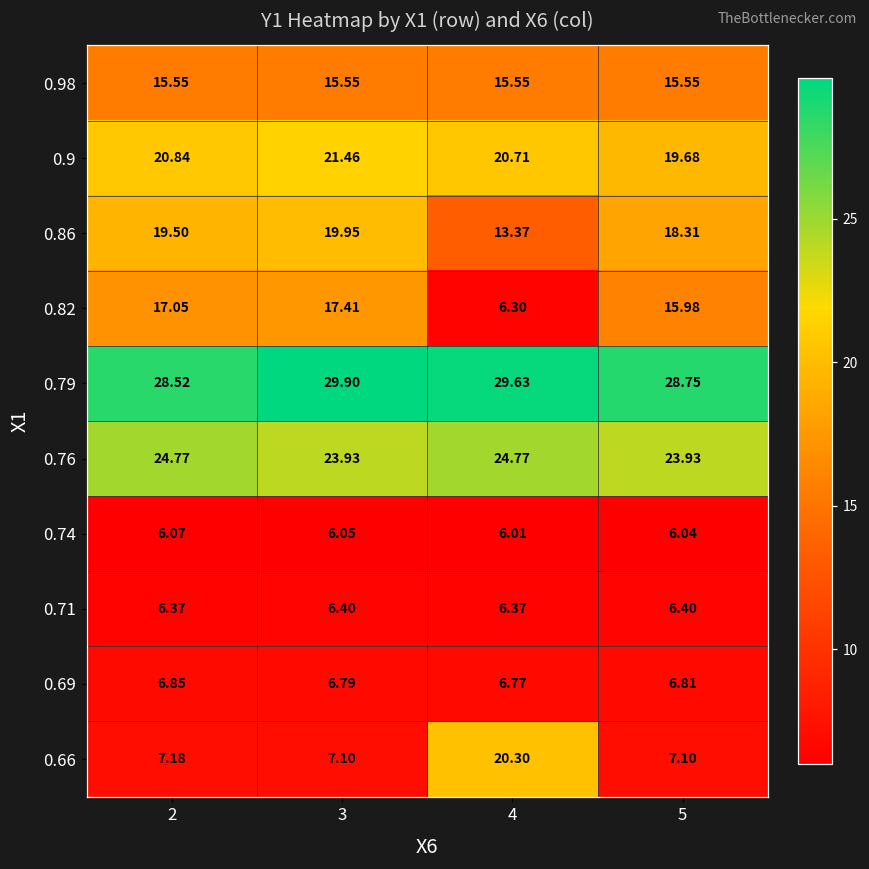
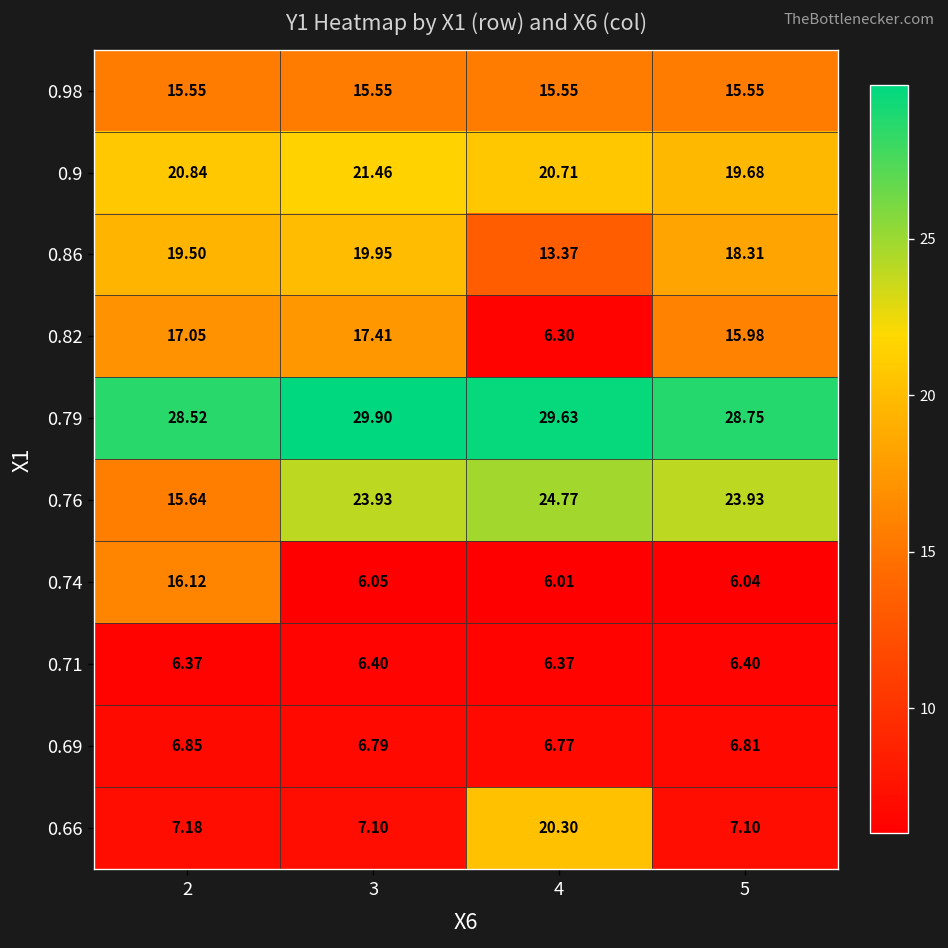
0.76, 2: 24.77 -> 15.64
0.74, 2: 6.07 -> 16.12
